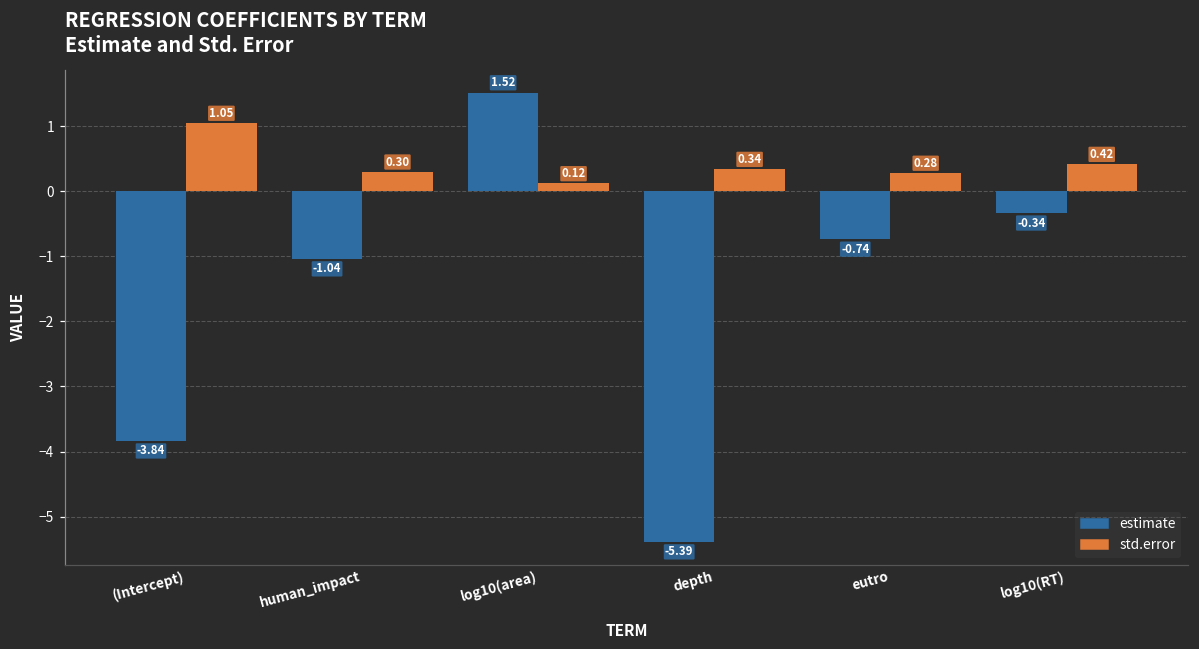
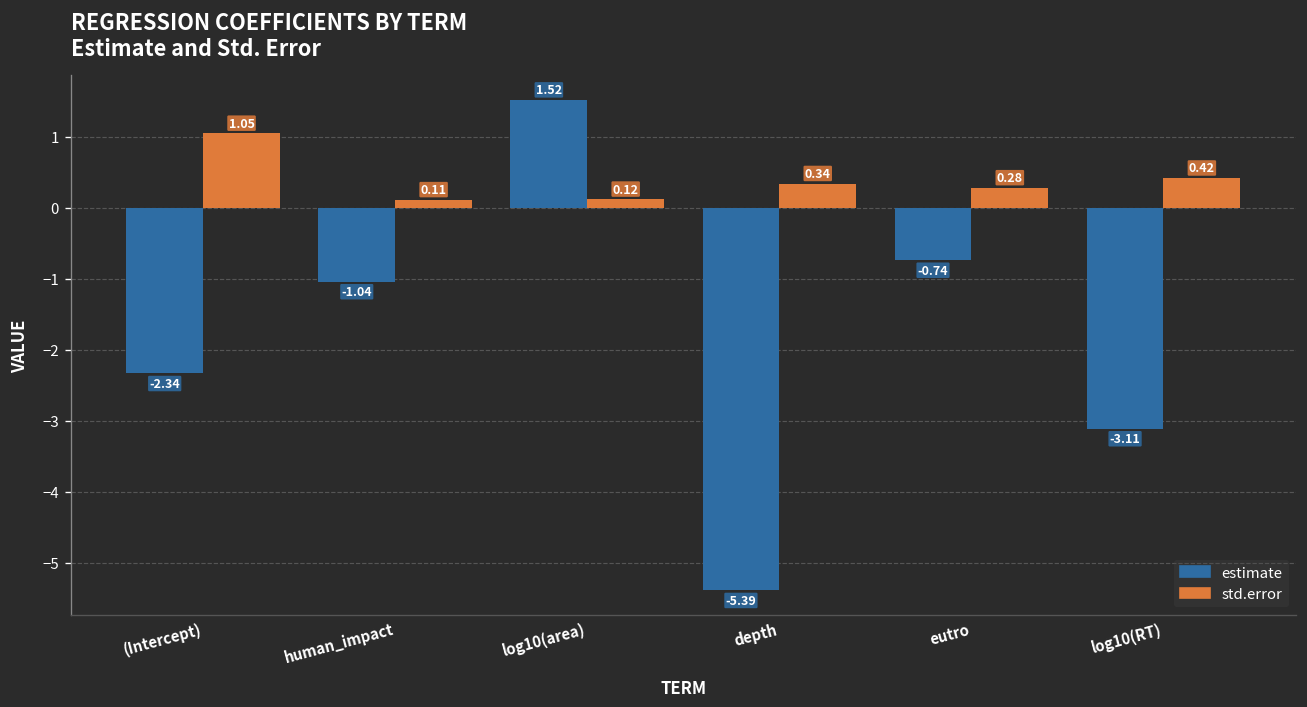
estimate, (Intercept): -3.84 -> -2.34
std.error, human_impact: 0.30 -> 0.11
estimate, log10(RT): -0.34 -> -3.11
